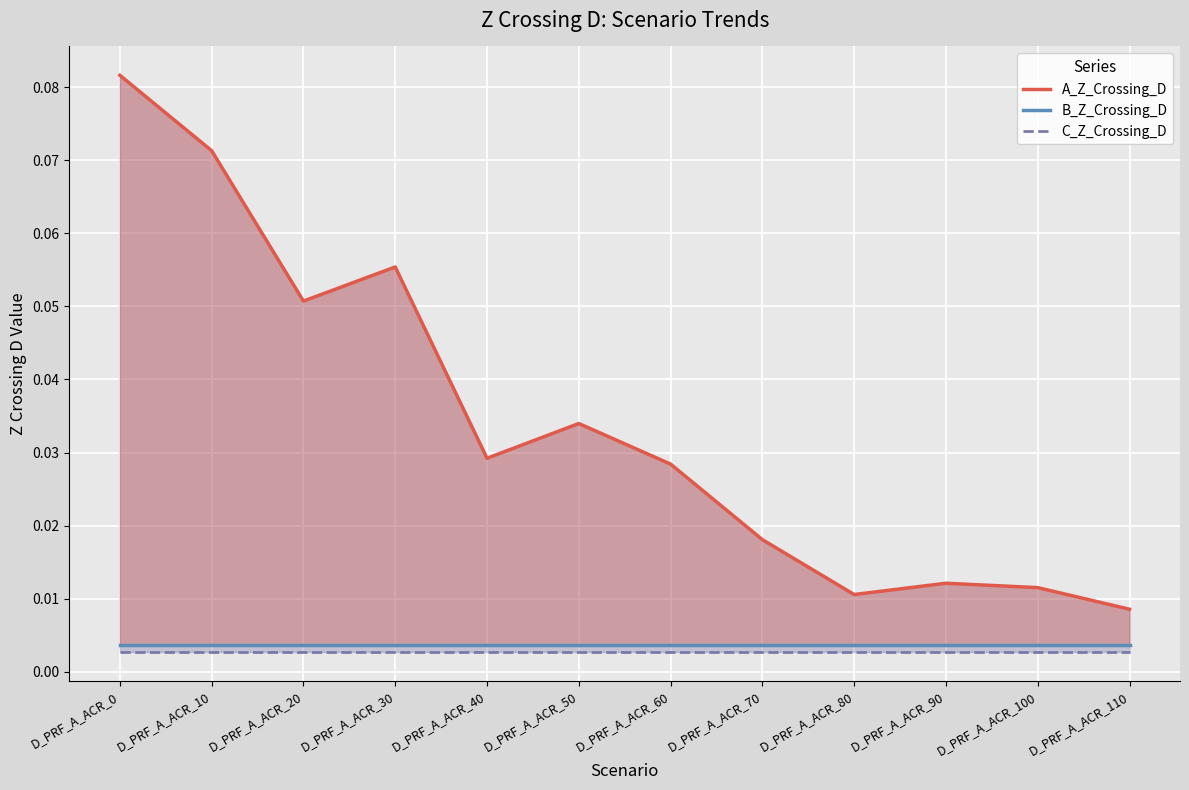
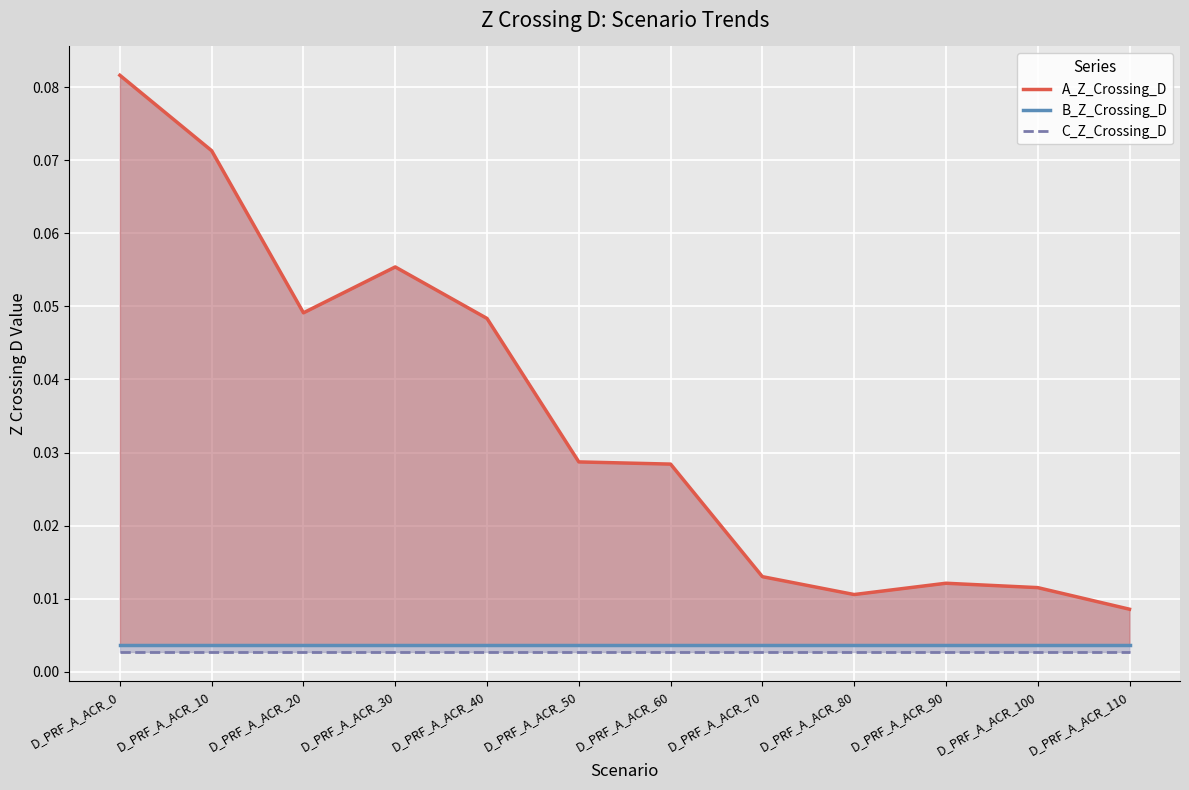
A_Z_Crossing_D, D_PRF_A_ACR_20: 0.051 -> 0.049
A_Z_Crossing_D, D_PRF_A_ACR_40: 0.029 -> 0.048
A_Z_Crossing_D, D_PRF_A_ACR_50: 0.034 -> 0.029
A_Z_Crossing_D, D_PRF_A_ACR_70: 0.018 -> 0.013
